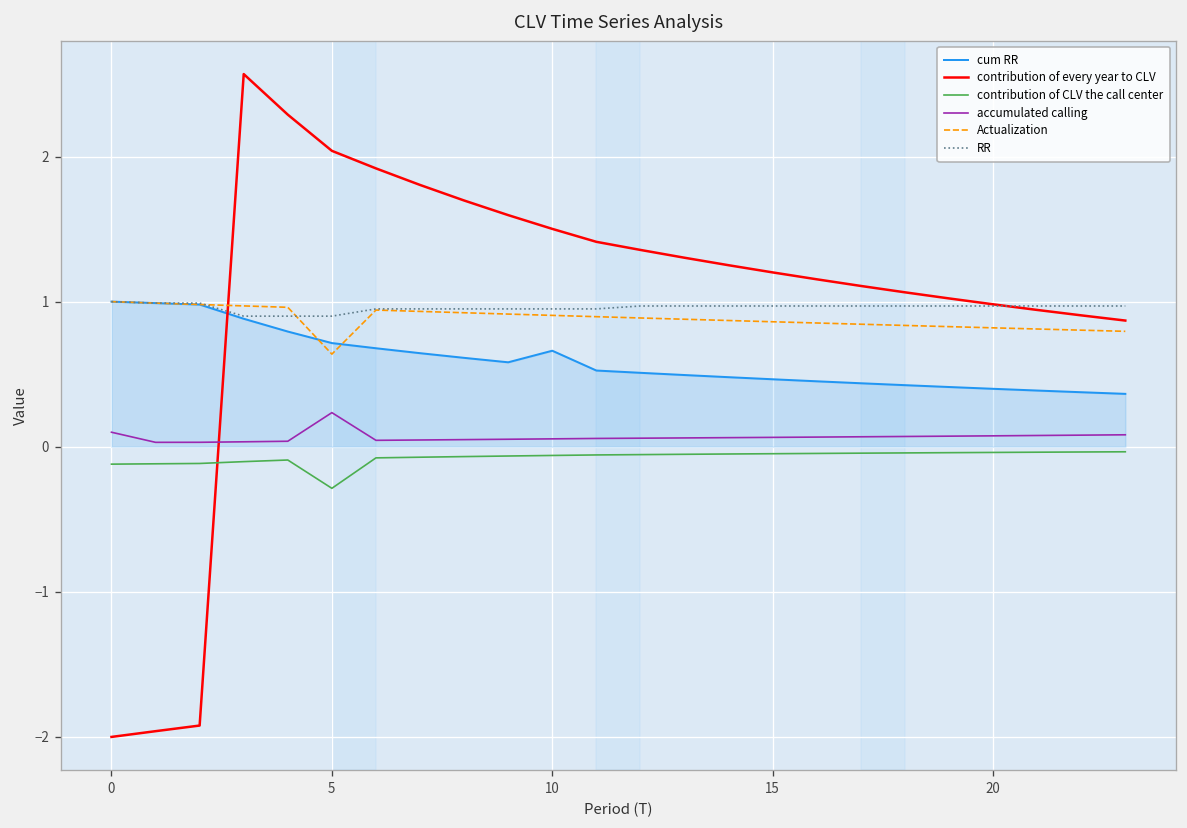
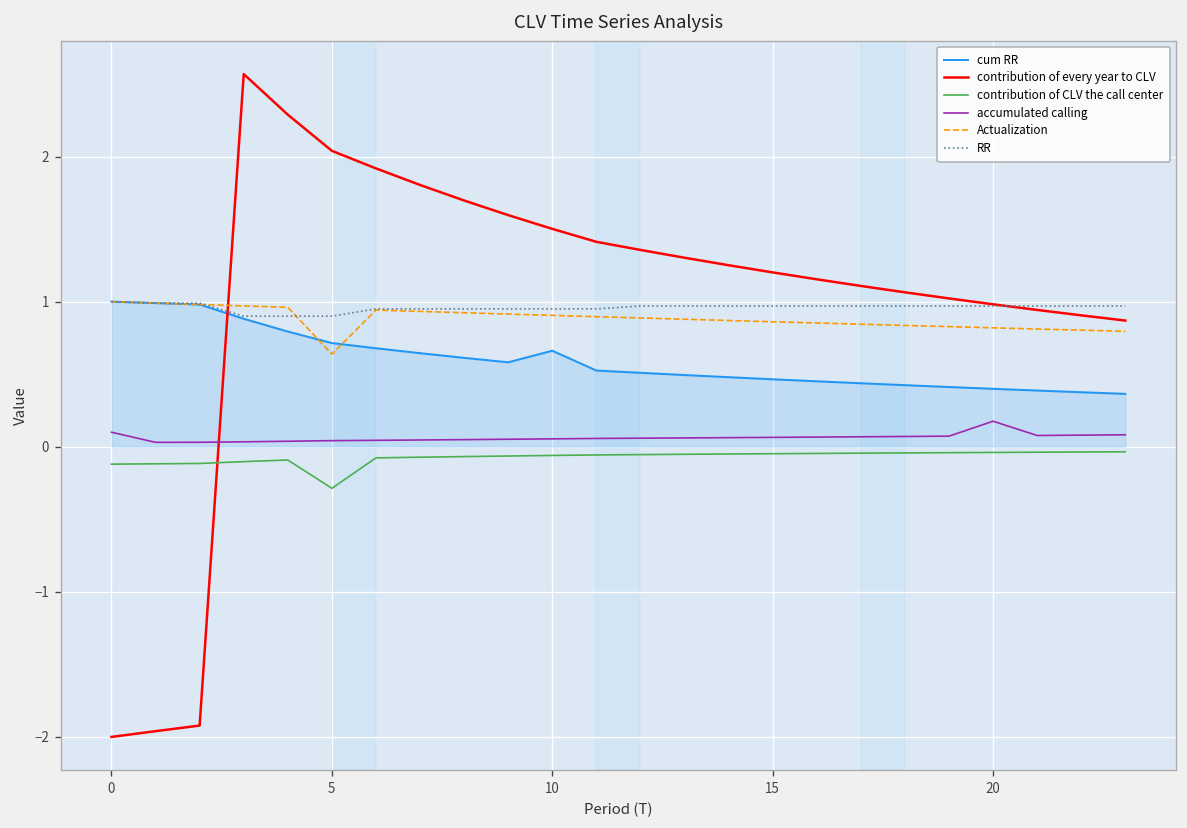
accumulated calling, 5: 0.24 -> 0.04
accumulated calling, 20: 0.08 -> 0.18
